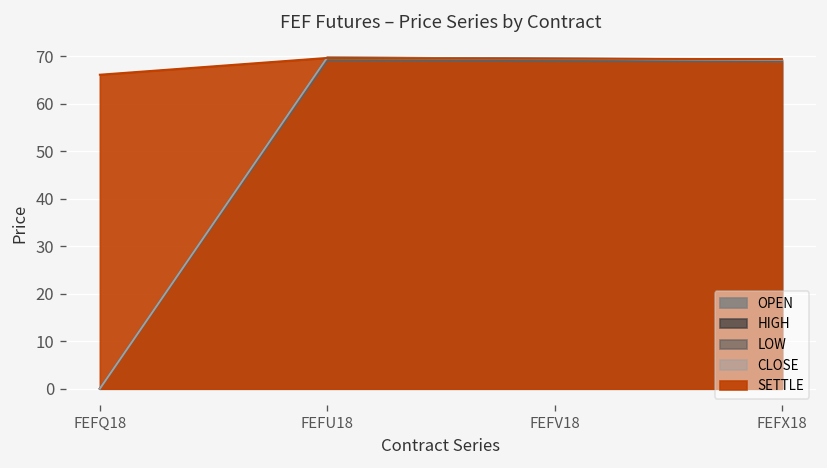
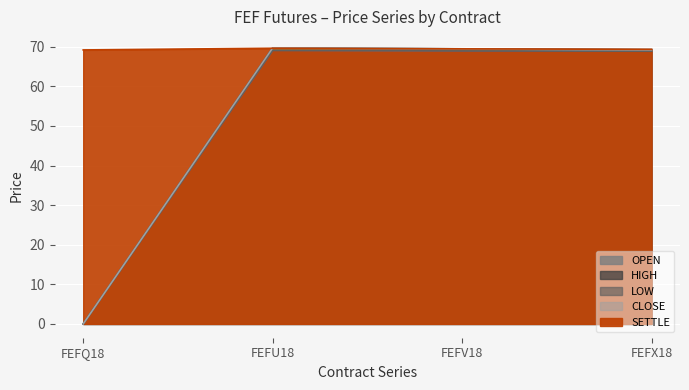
SETTLE, FEFQ18: 66 -> 69
